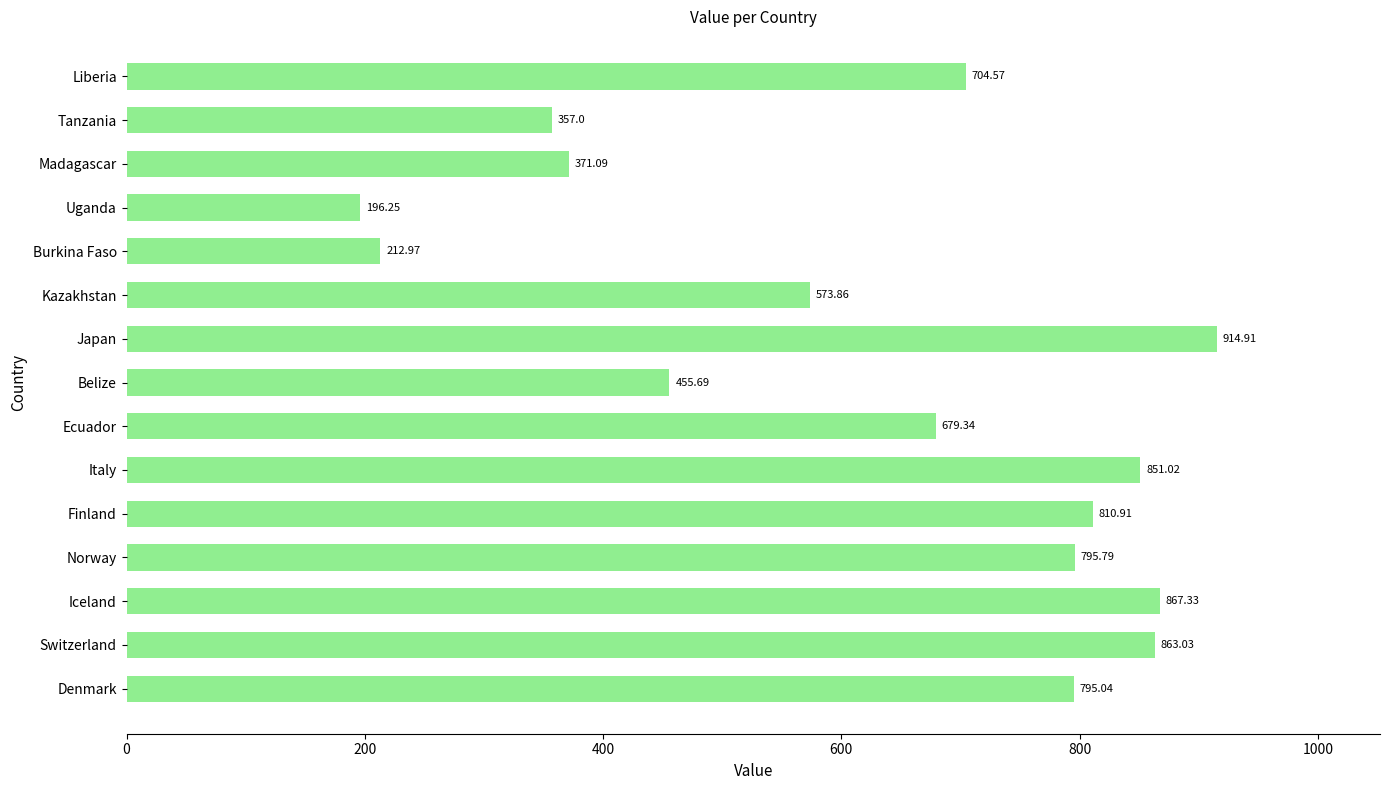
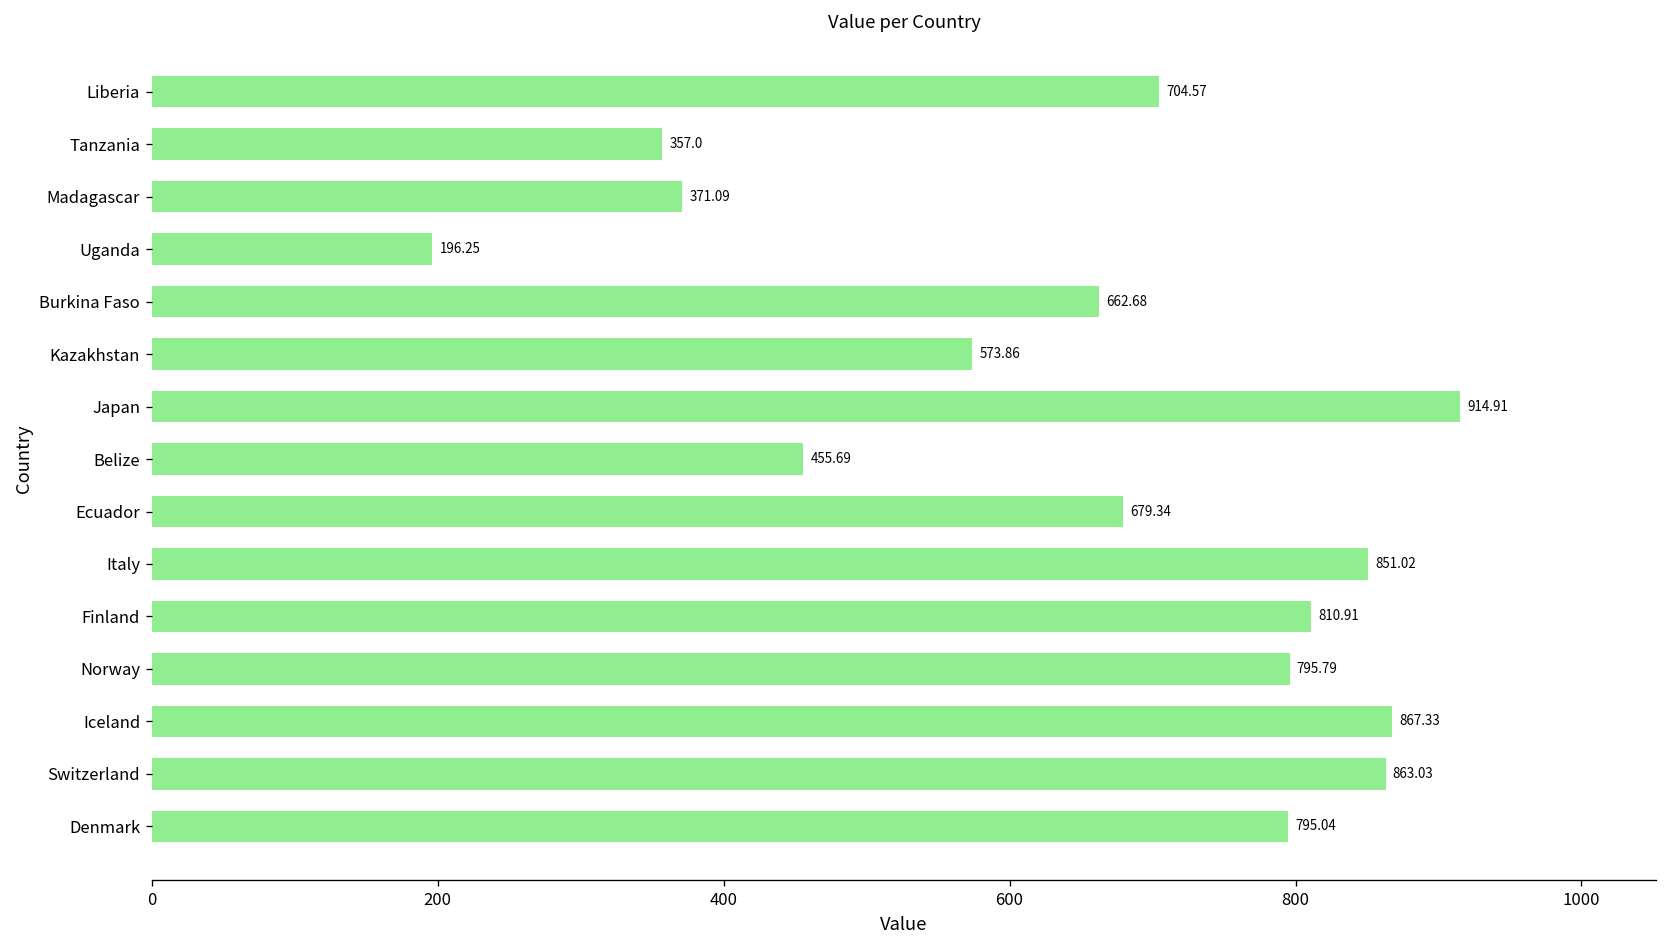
Burkina Faso: 212.97 -> 662.68
